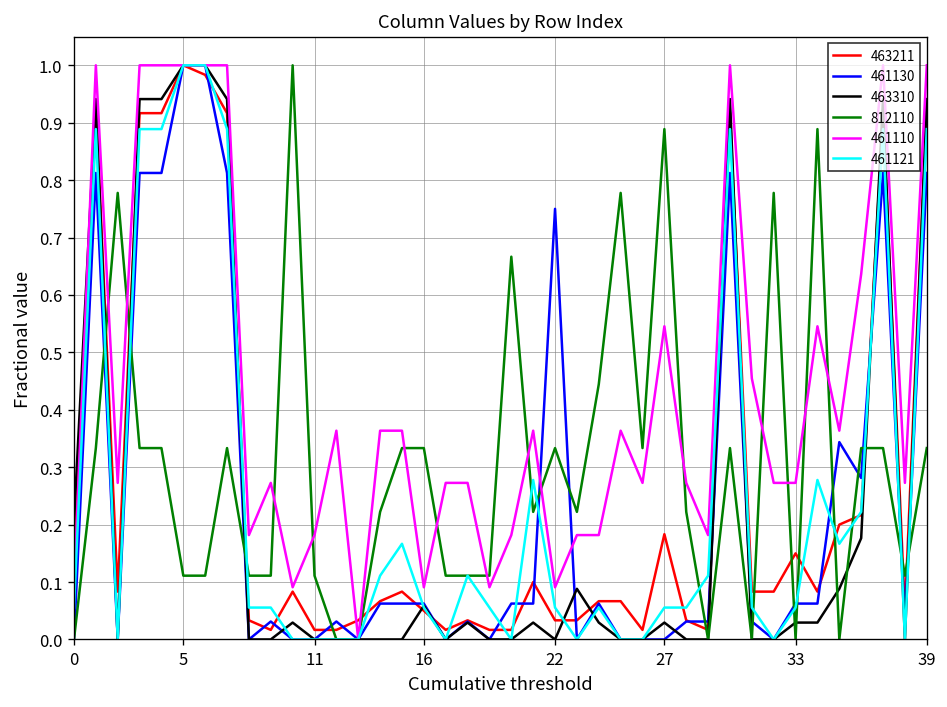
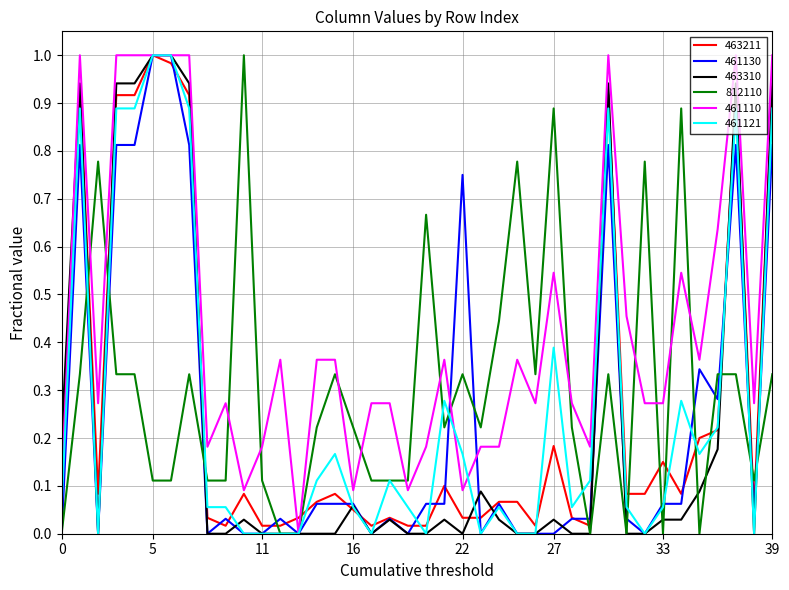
812110, 16: 0.33 -> 0.22
461121, 22: 0.06 -> 0.17
461121, 27: 0.06 -> 0.39
